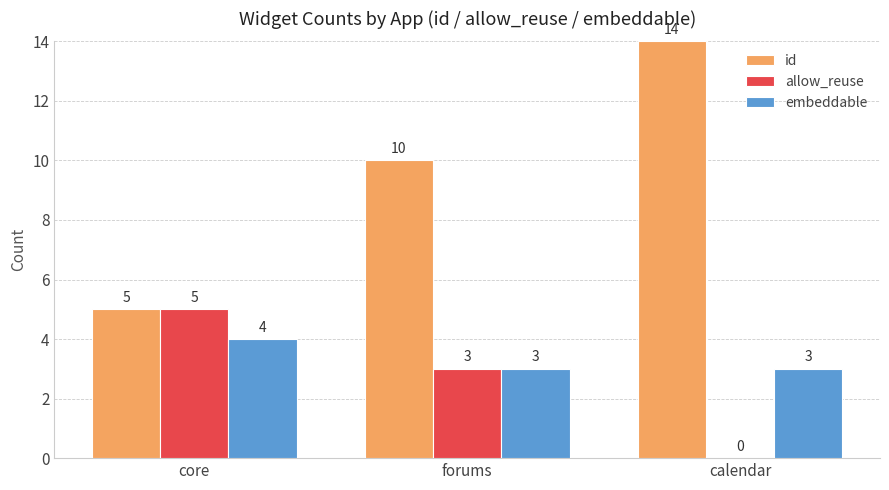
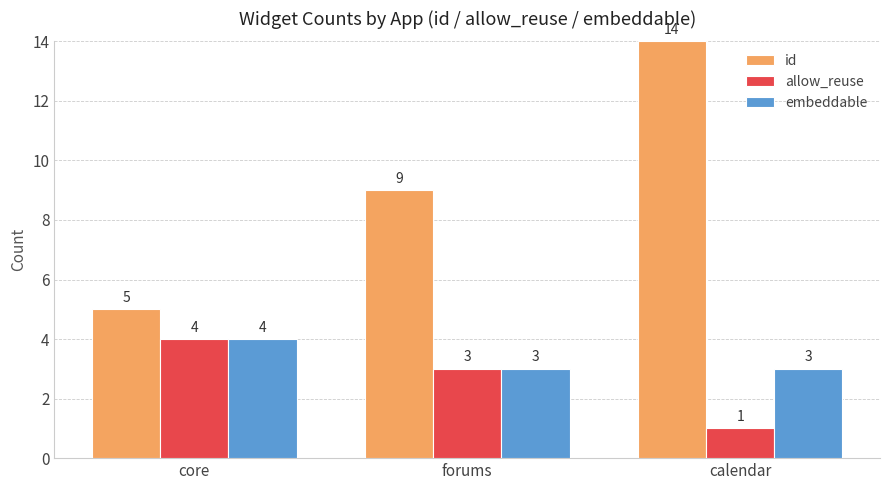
allow_reuse, core: 5 -> 4
id, forums: 10 -> 9
allow_reuse, calendar: 0 -> 1
